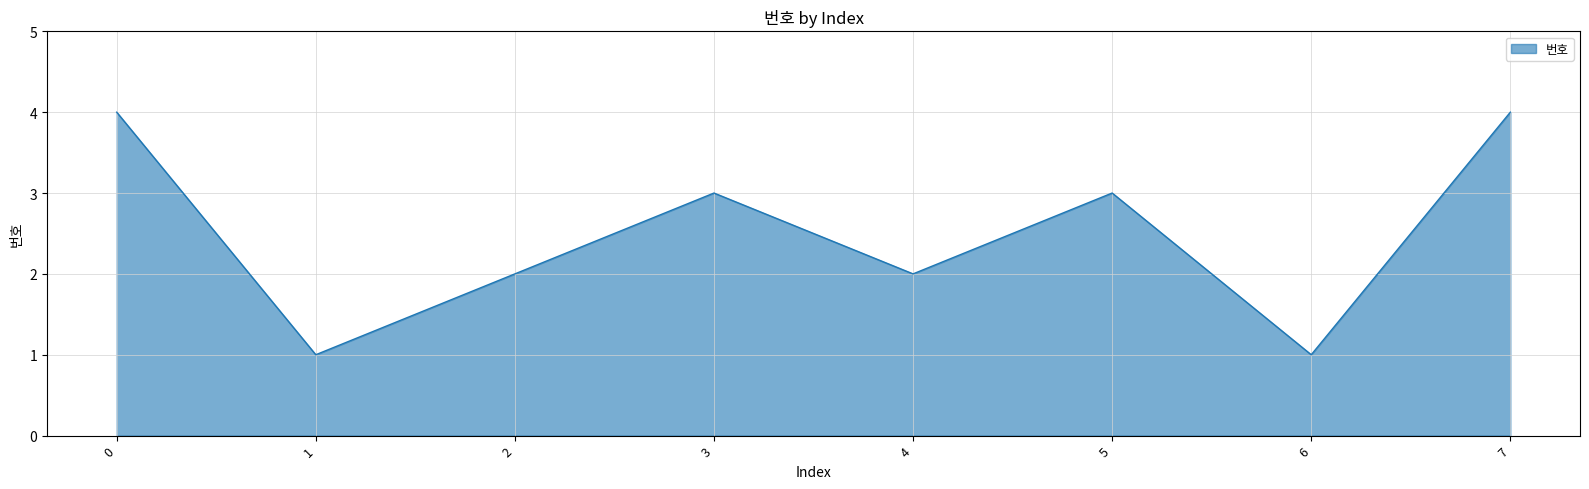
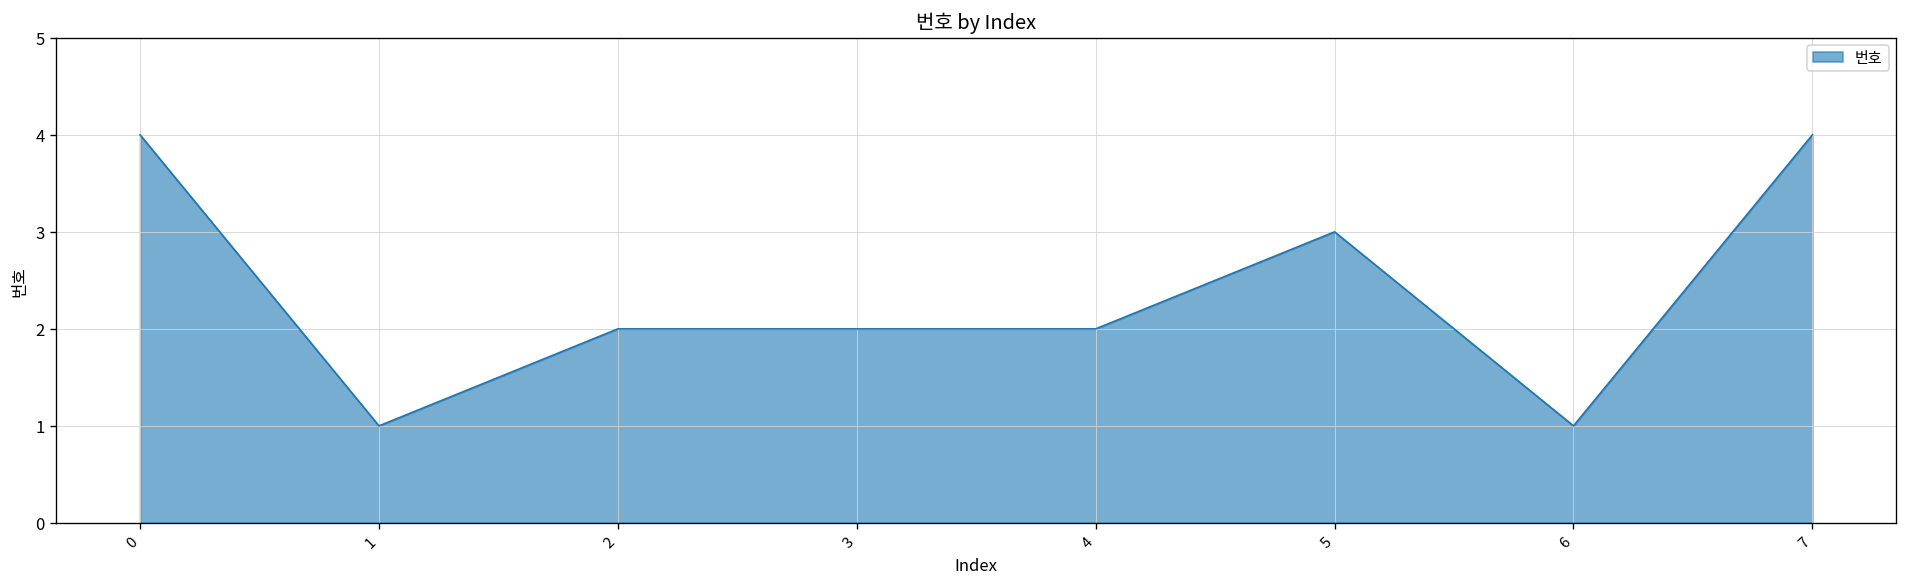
3: 3 -> 2
